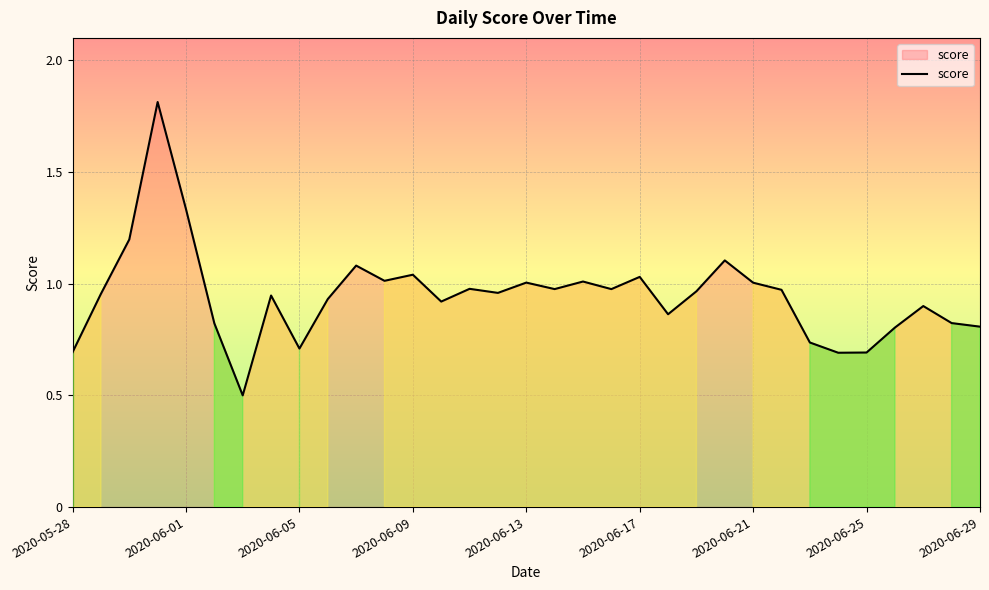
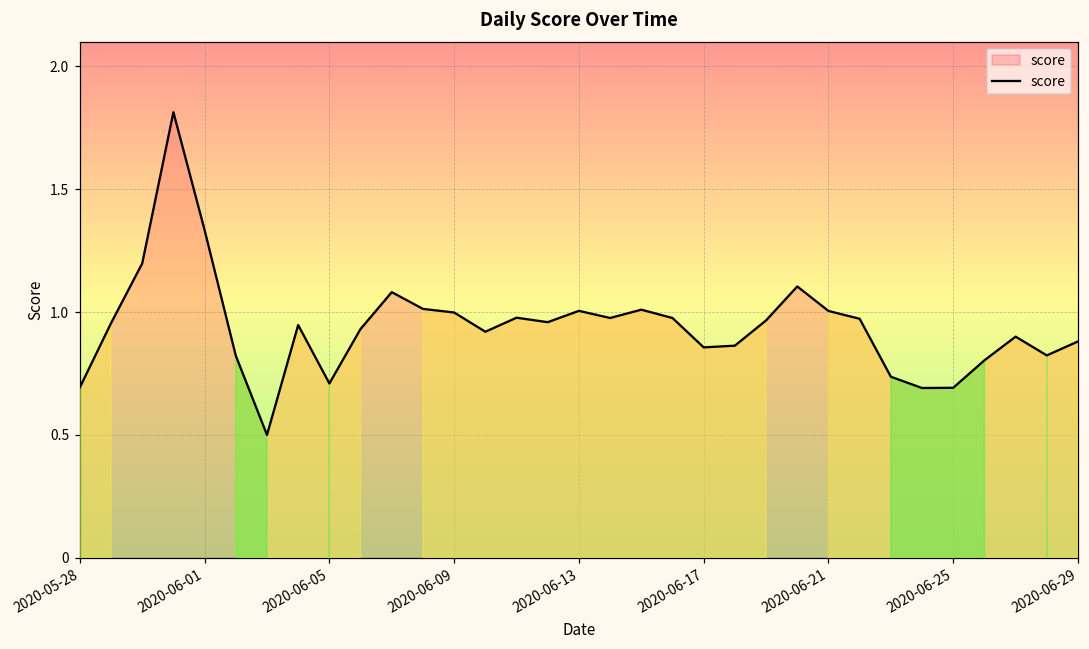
2020-06-09: 1.04 -> 1.00
2020-06-17: 1.03 -> 0.86
2020-06-29: 0.81 -> 0.88
